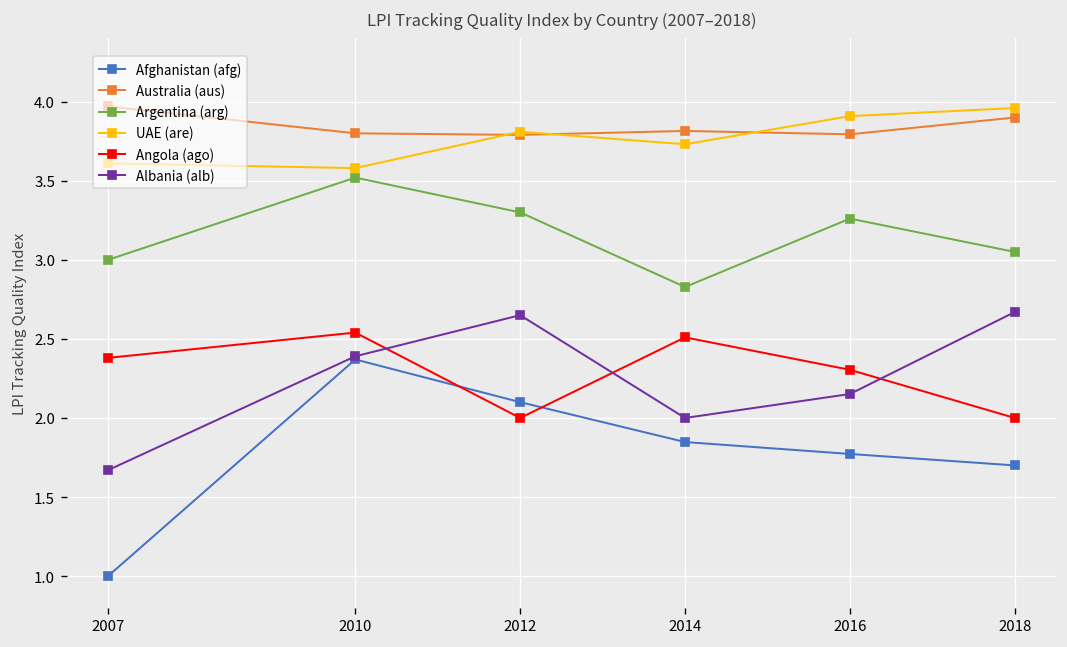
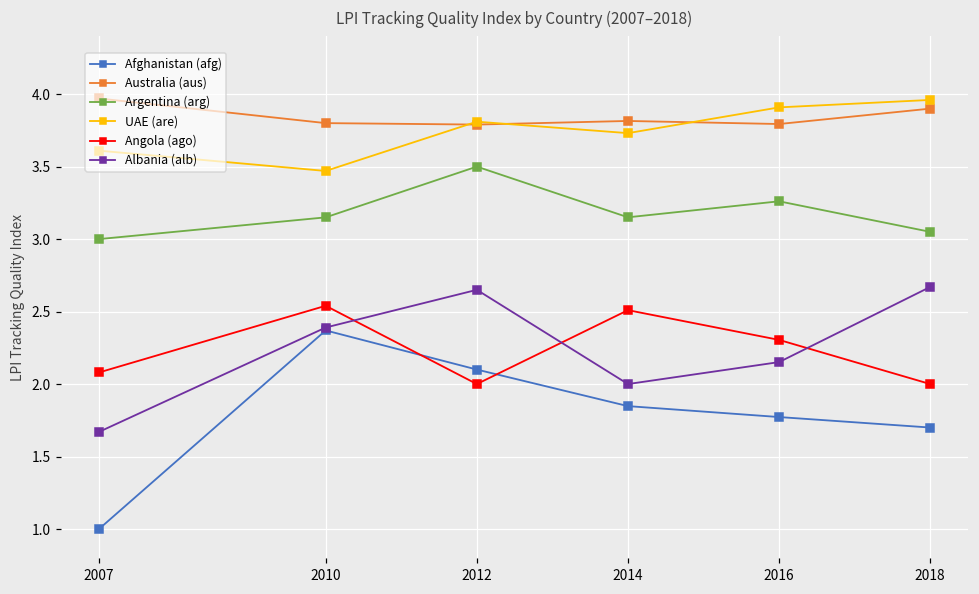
Angola (ago), 2007: 2.38 -> 2.08
Argentina (arg), 2010: 3.52 -> 3.15
UAE (are), 2010: 3.58 -> 3.47
Argentina (arg), 2012: 3.3 -> 3.5
Argentina (arg), 2014: 2.83 -> 3.15
